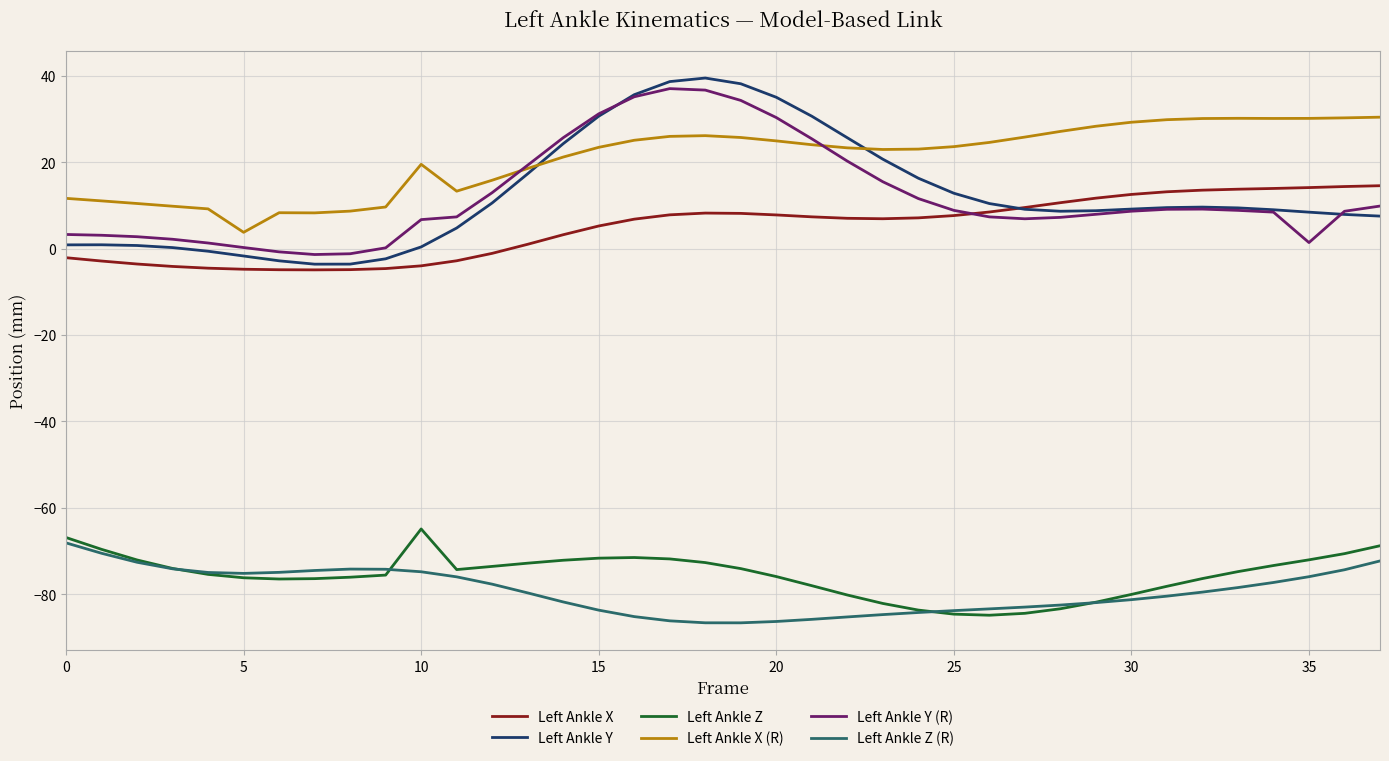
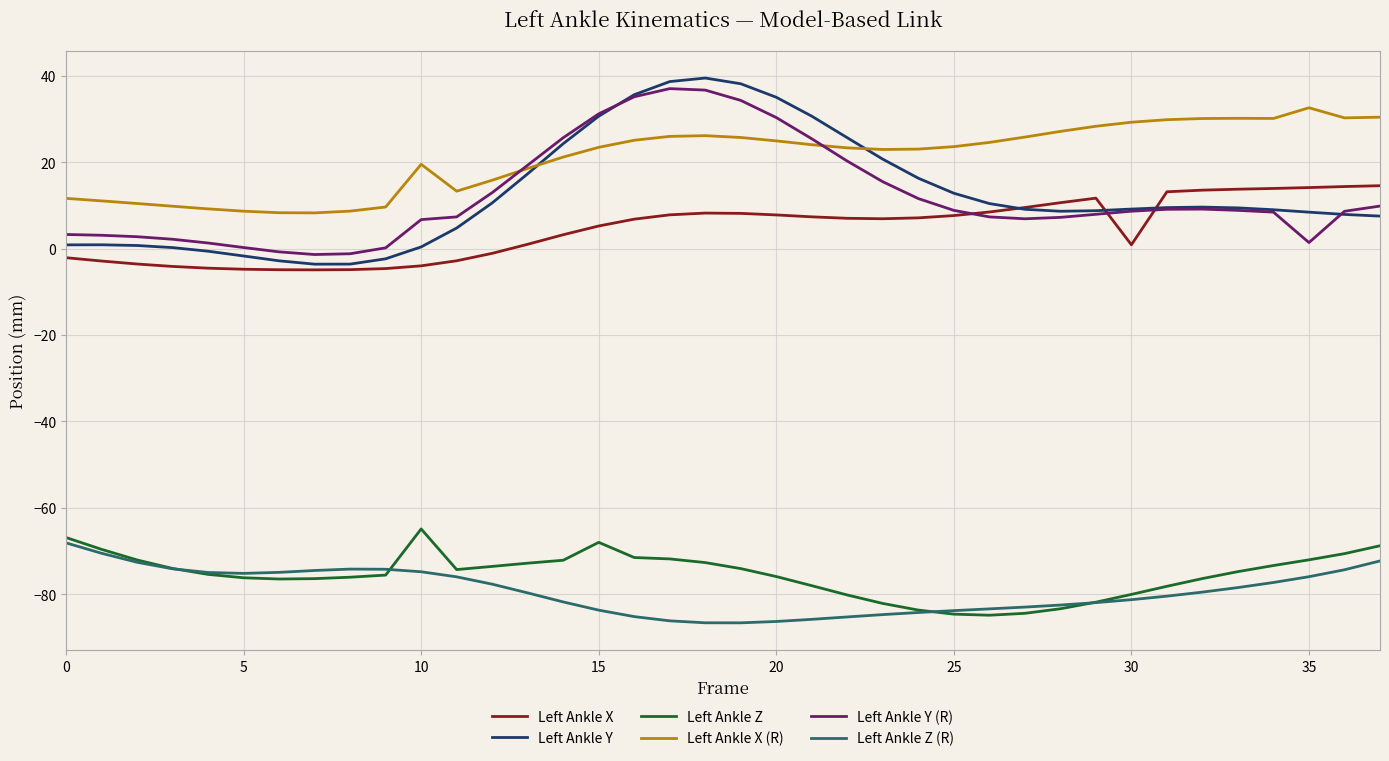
Left Ankle X (R), 5: 4 -> 9
Left Ankle Z, 15: -72 -> -68
Left Ankle X, 30: 13 -> 1
Left Ankle X (R), 35: 30 -> 33
